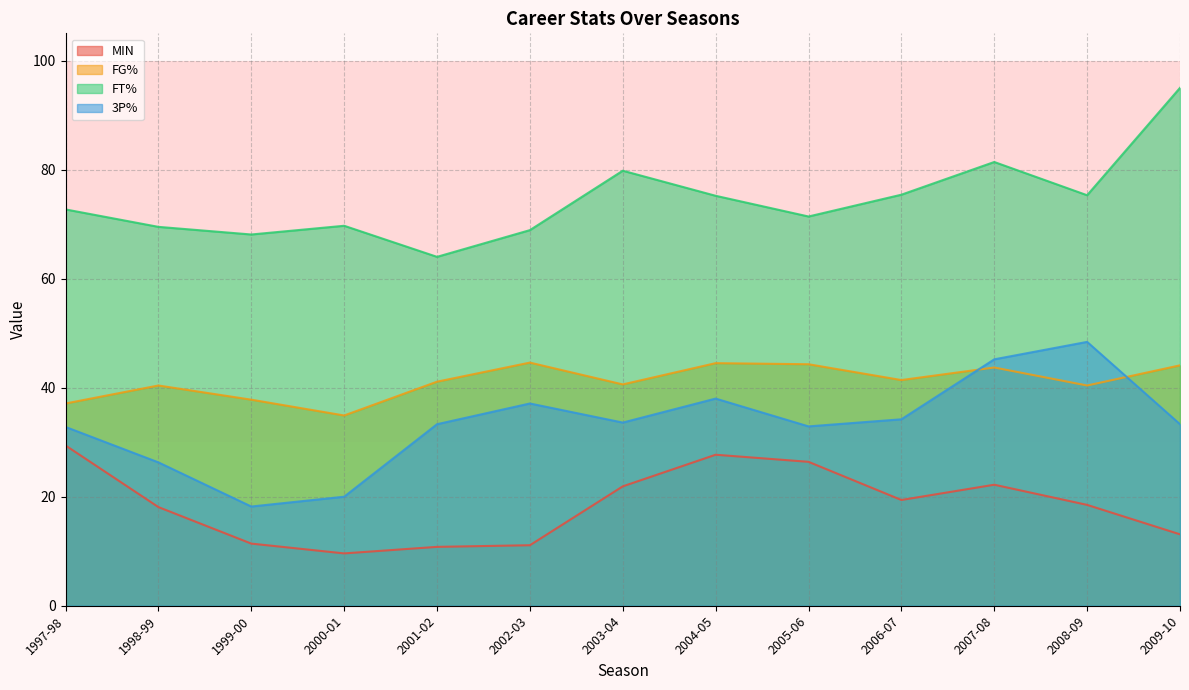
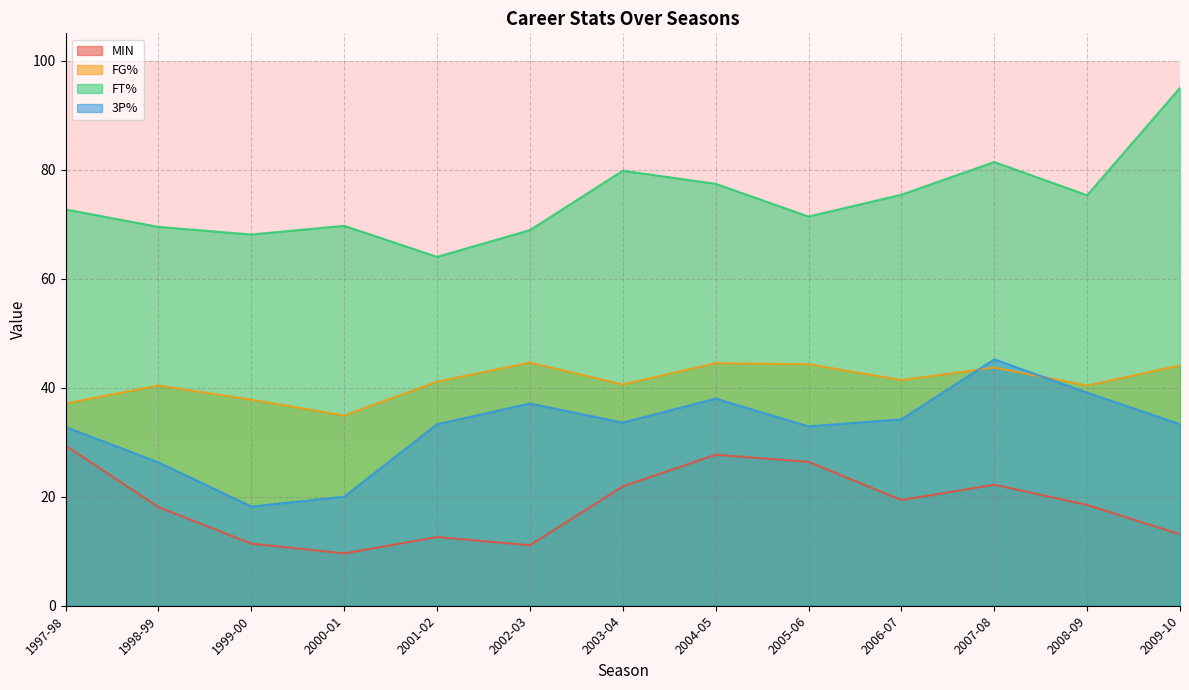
MIN, 2001-02: 11 -> 13
FT%, 2004-05: 75 -> 77
3P%, 2008-09: 48 -> 39
